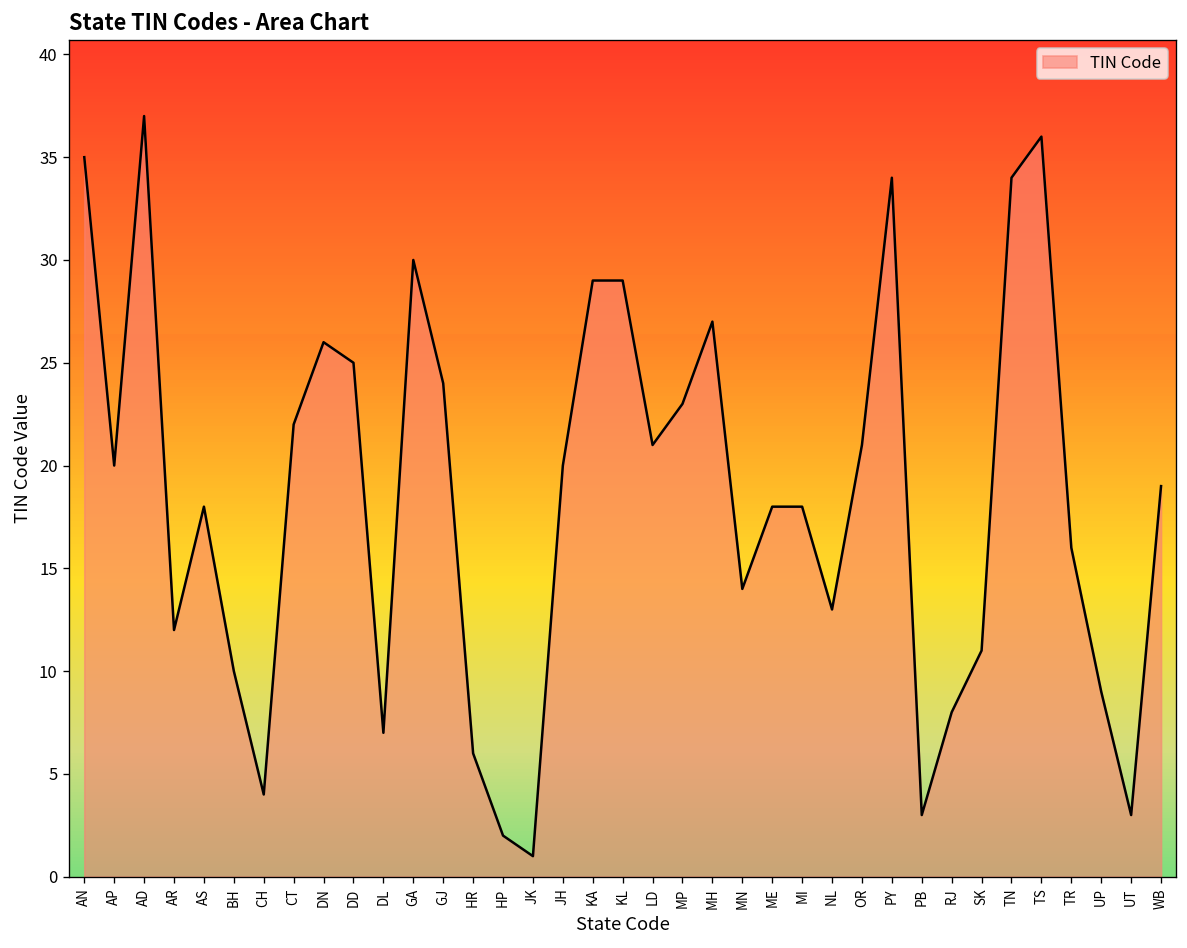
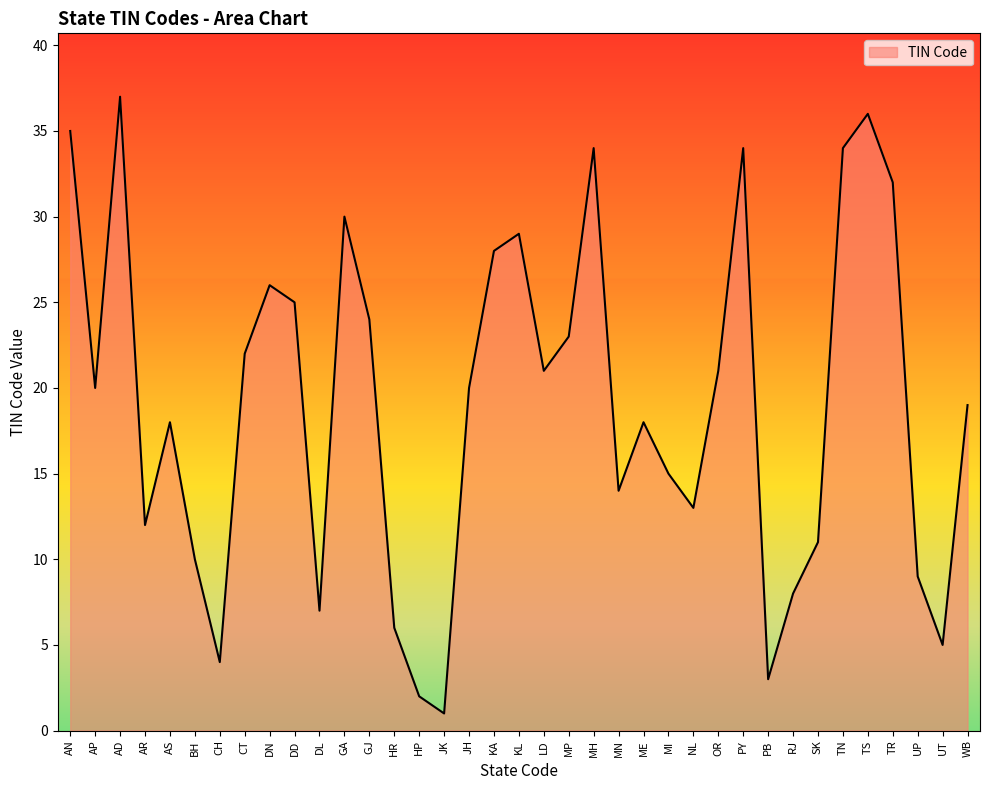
KA: 29 -> 28
MH: 27 -> 34
MI: 18 -> 15
TR: 16 -> 32
UT: 3 -> 5
